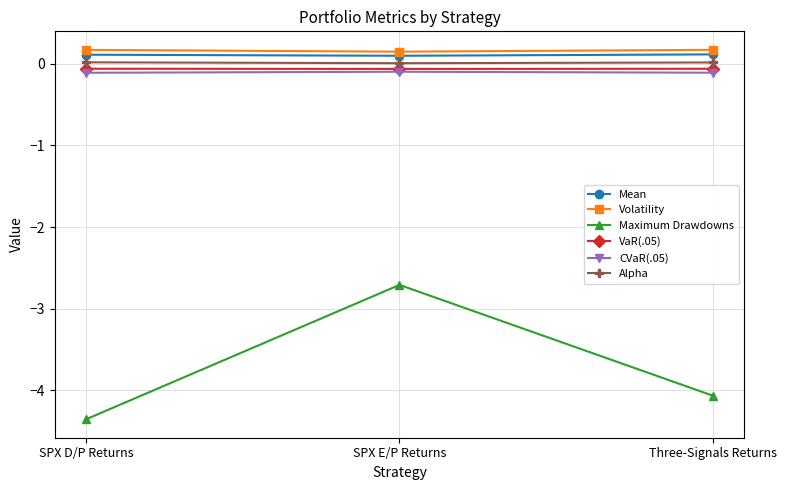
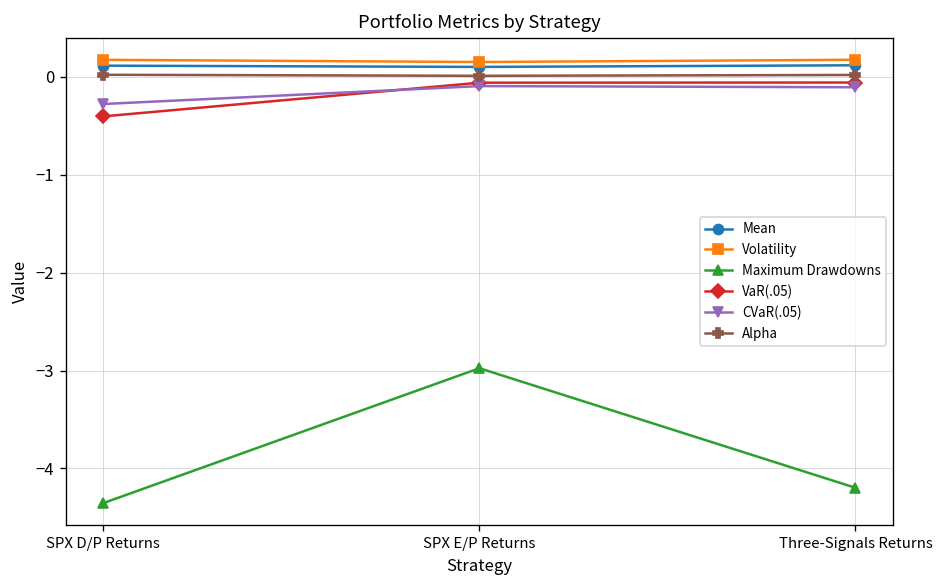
VaR(.05), SPX D/P Returns: -0.1 -> -0.4
CVaR(.05), SPX D/P Returns: -0.1 -> -0.3
Maximum Drawdowns, SPX E/P Returns: -2.7 -> -3.0
Maximum Drawdowns, Three-Signals Returns: -4.1 -> -4.2
